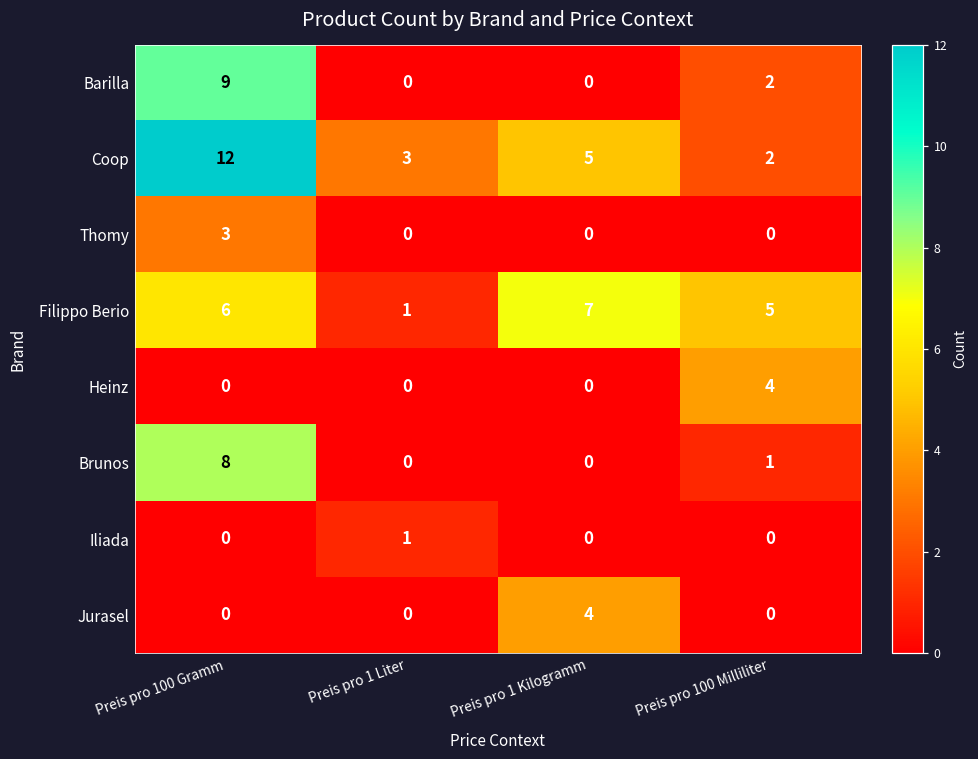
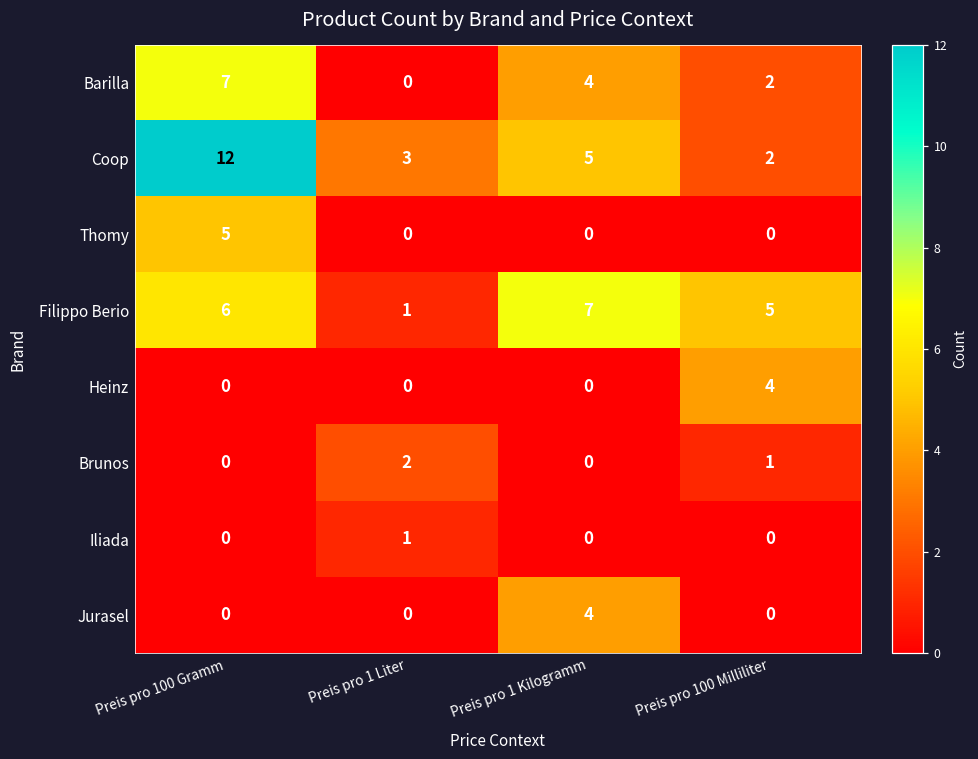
Barilla, Preis pro 100 Gramm: 9 -> 7
Barilla, Preis pro 1 Kilogramm: 0 -> 4
Thomy, Preis pro 100 Gramm: 3 -> 5
Brunos, Preis pro 100 Gramm: 8 -> 0
Brunos, Preis pro 1 Liter: 0 -> 2
